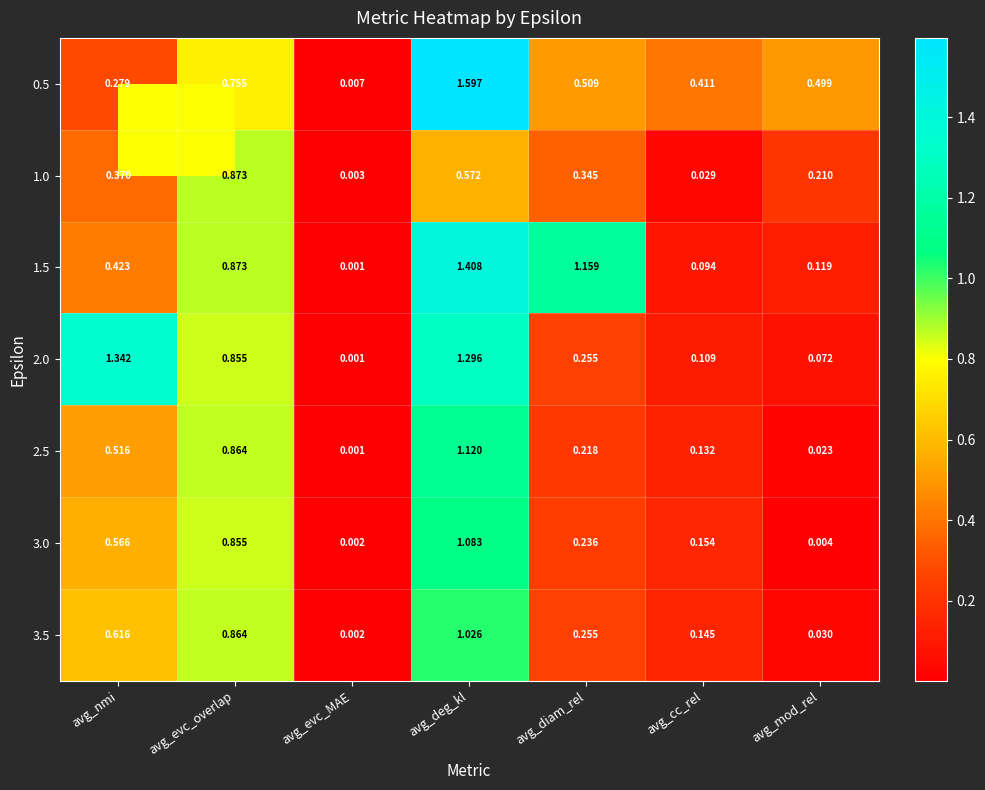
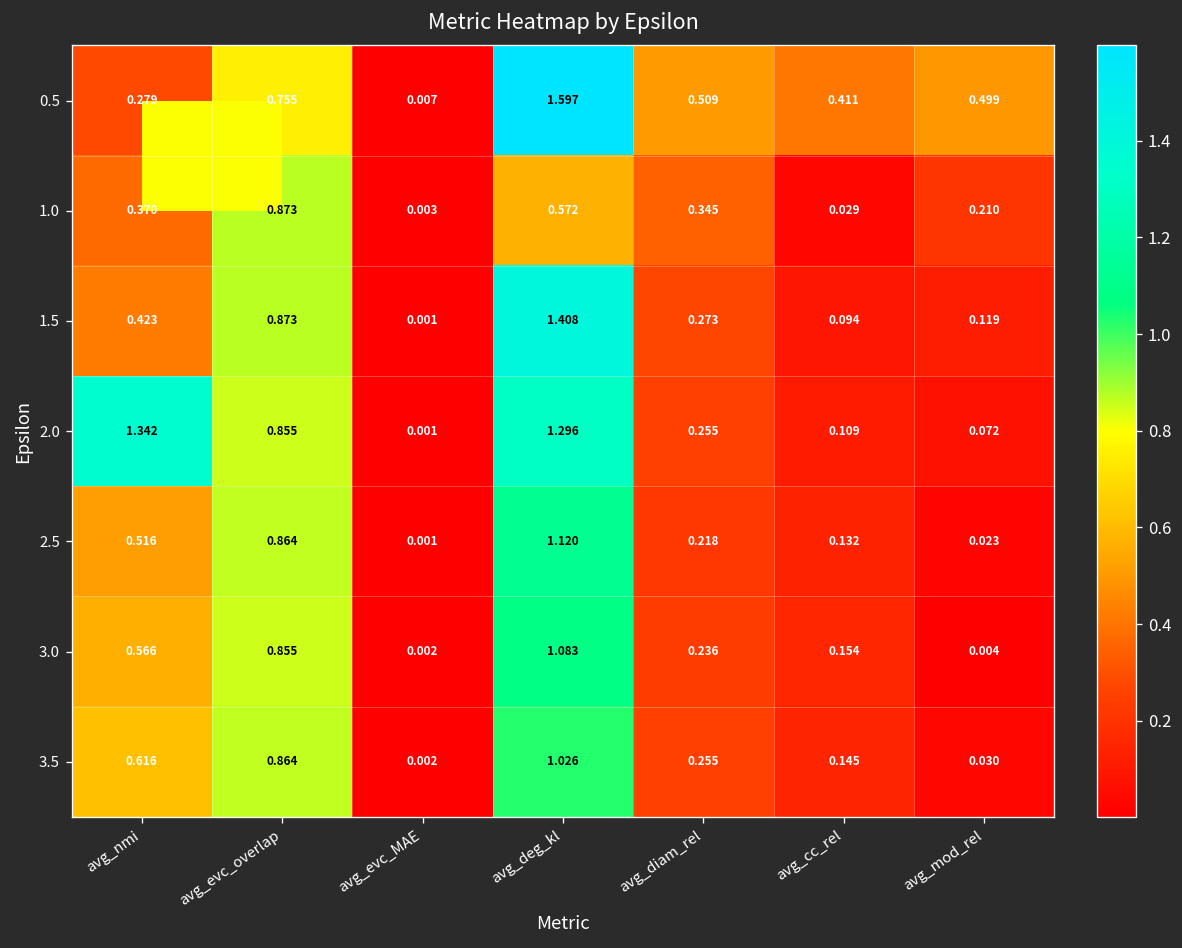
1.5, avg_diam_rel: 1.159 -> 0.273
